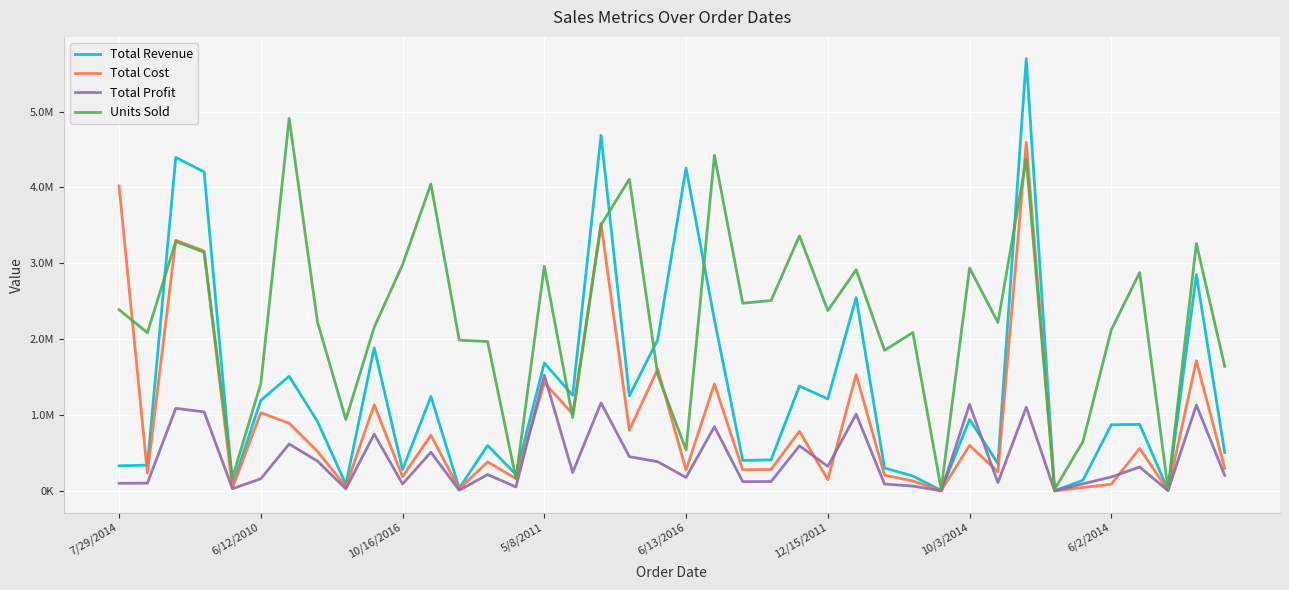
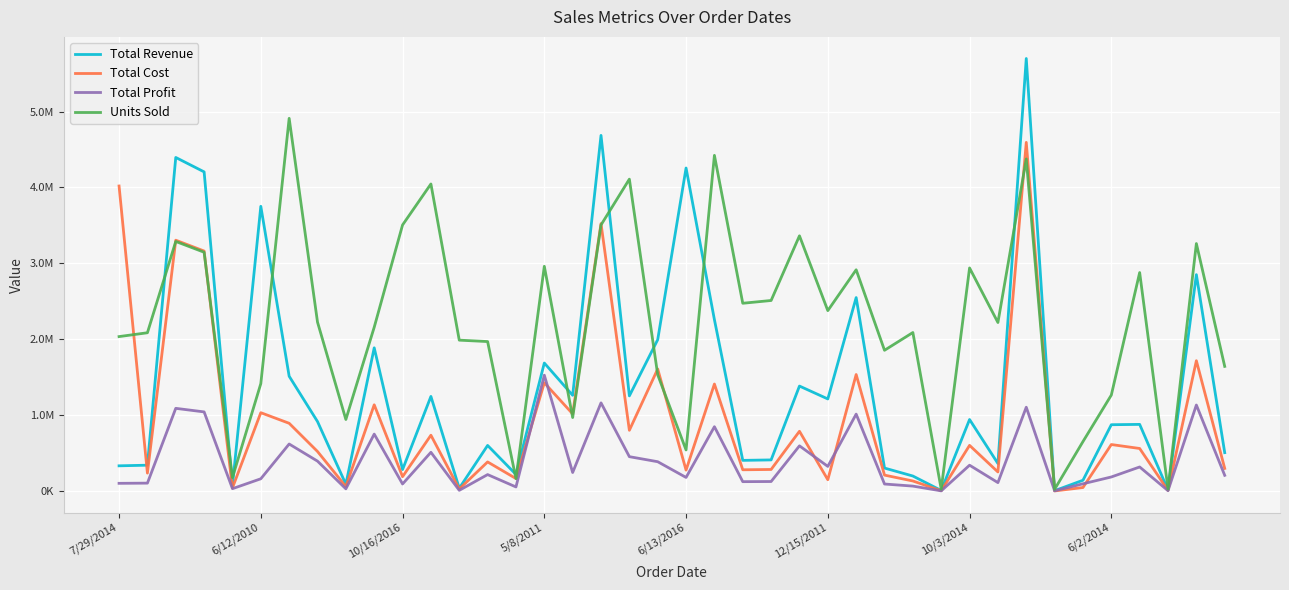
Units Sold, 7/29/2014: 2400000 -> 2000000
Total Revenue, 6/12/2010: 1200000 -> 3800000
Units Sold, 10/16/2016: 3000000 -> 3500000
Total Profit, 10/3/2014: 1100000 -> 300000
Total Cost, 6/2/2014: 100000 -> 600000
Units Sold, 6/2/2014: 2100000 -> 1300000
